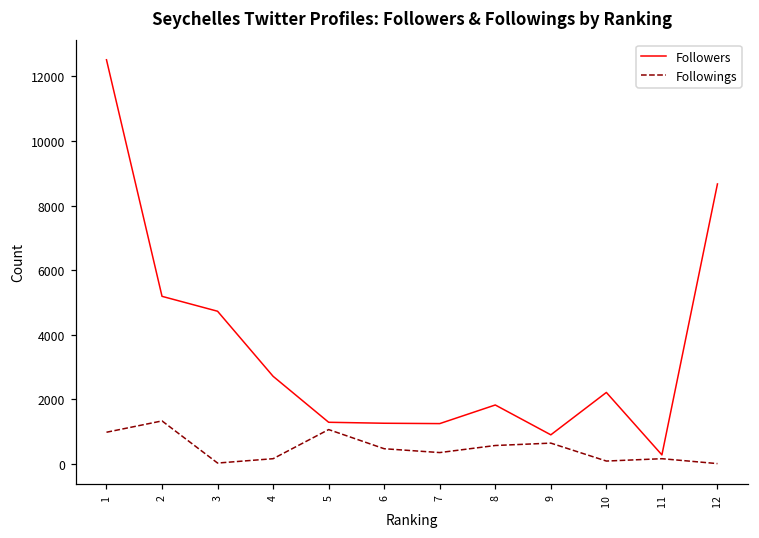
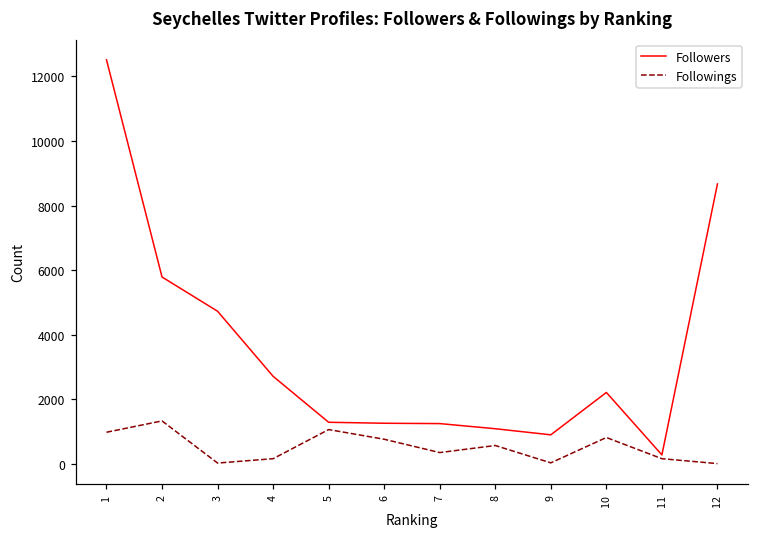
Followers, 2: 5200 -> 5800
Followings, 6: 500 -> 800
Followers, 8: 1800 -> 1100
Followings, 9: 600 -> 0
Followings, 10: 100 -> 800
